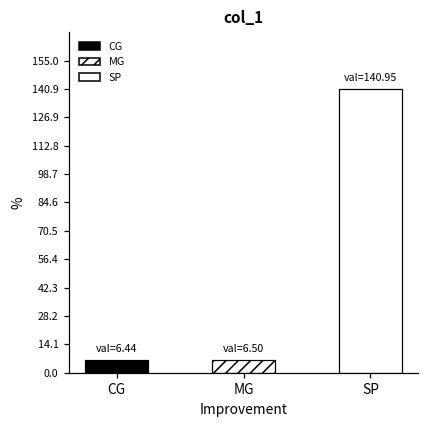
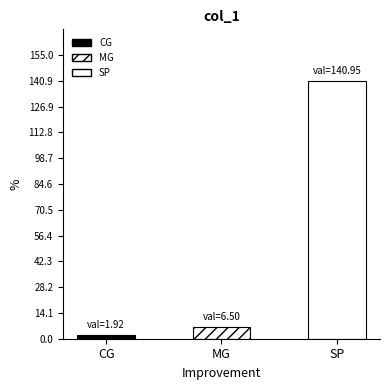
CG: 6.44 -> 1.92
